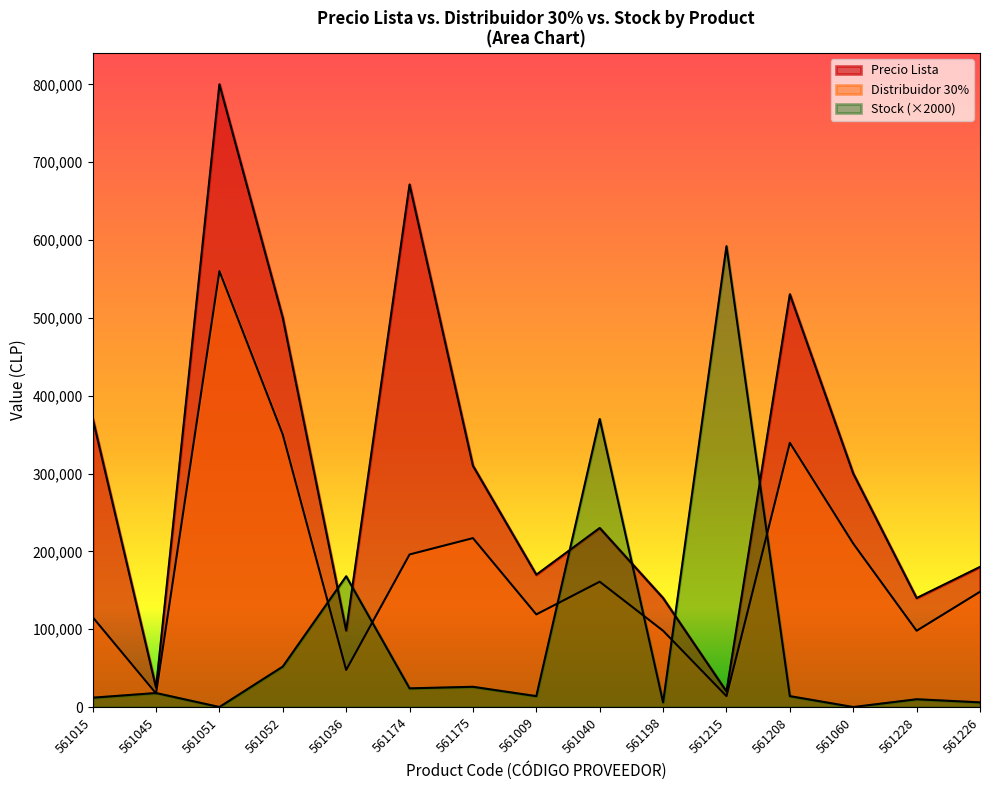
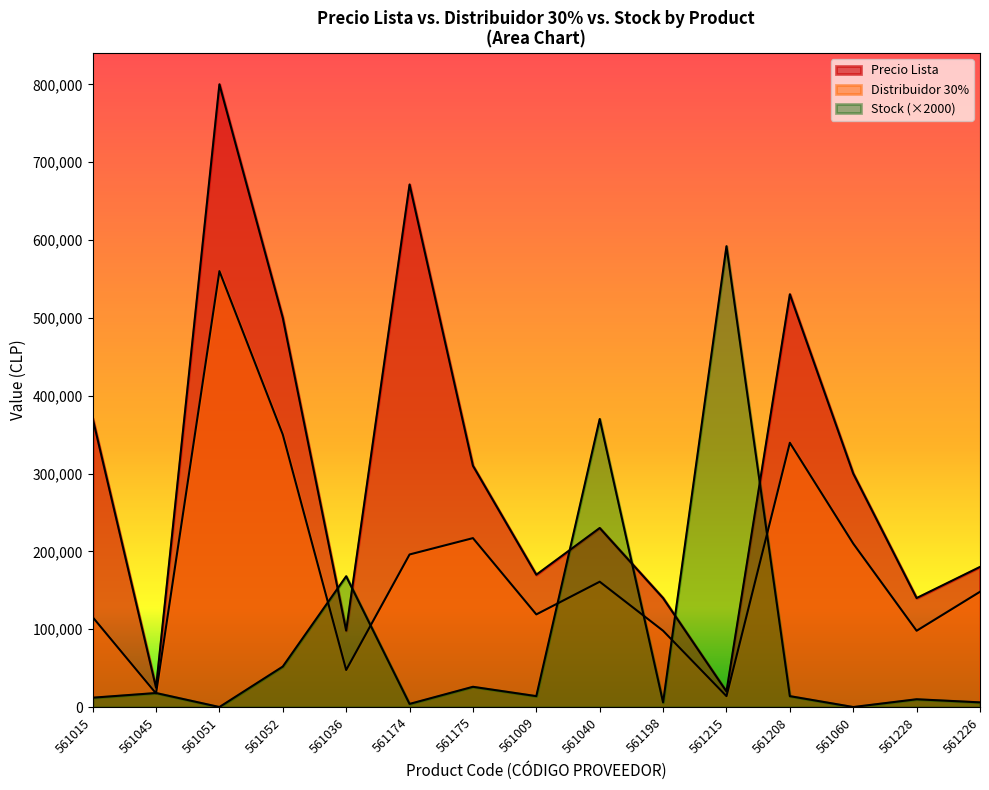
Stock (×2000), 561174: 20,000 -> 0
